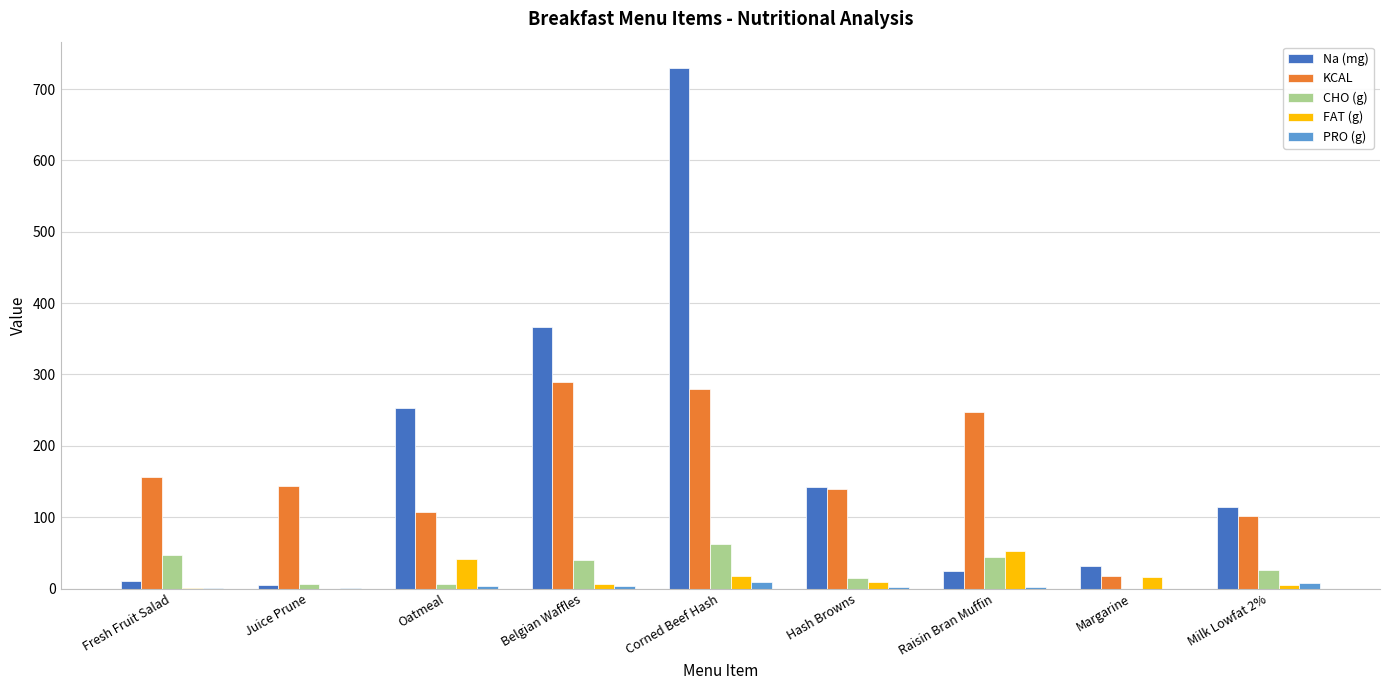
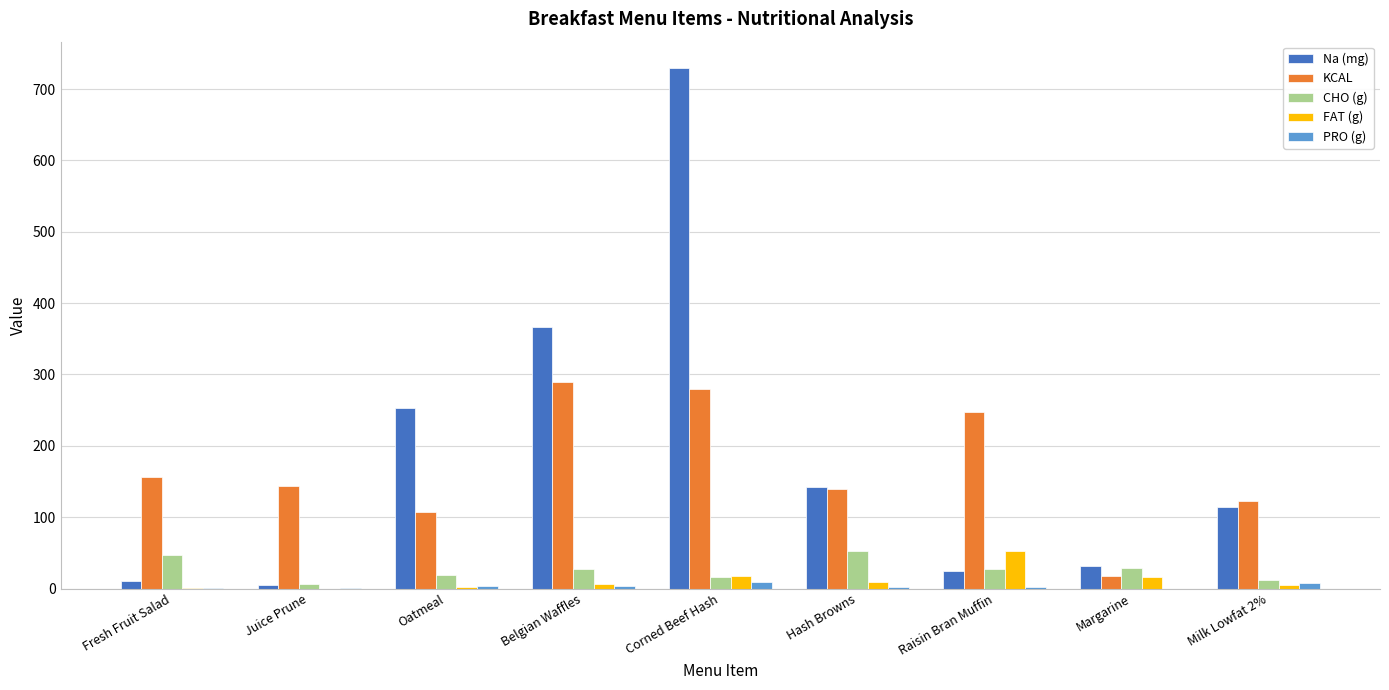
CHO (g), Oatmeal: 10 -> 20
FAT (g), Oatmeal: 40 -> 0
CHO (g), Belgian Waffles: 40 -> 30
CHO (g), Corned Beef Hash: 60 -> 20
CHO (g), Hash Browns: 20 -> 50
CHO (g), Raisin Bran Muffin: 40 -> 30
CHO (g), Margarine: 0 -> 30
KCAL, Milk Lowfat 2%: 100 -> 120
CHO (g), Milk Lowfat 2%: 30 -> 10
